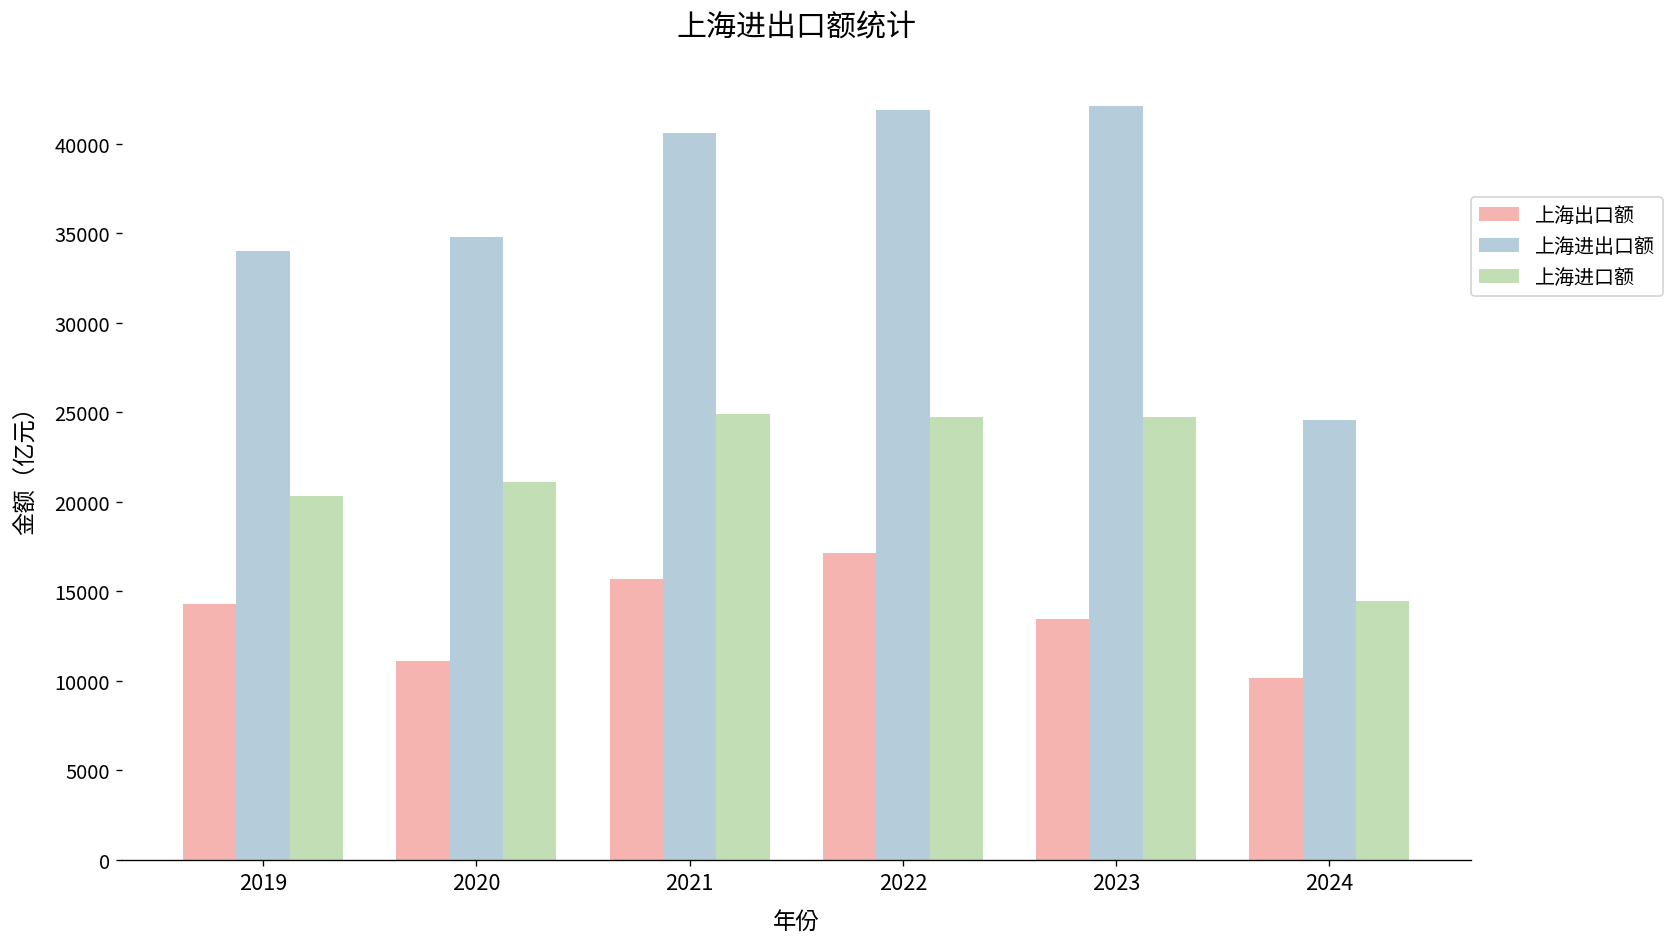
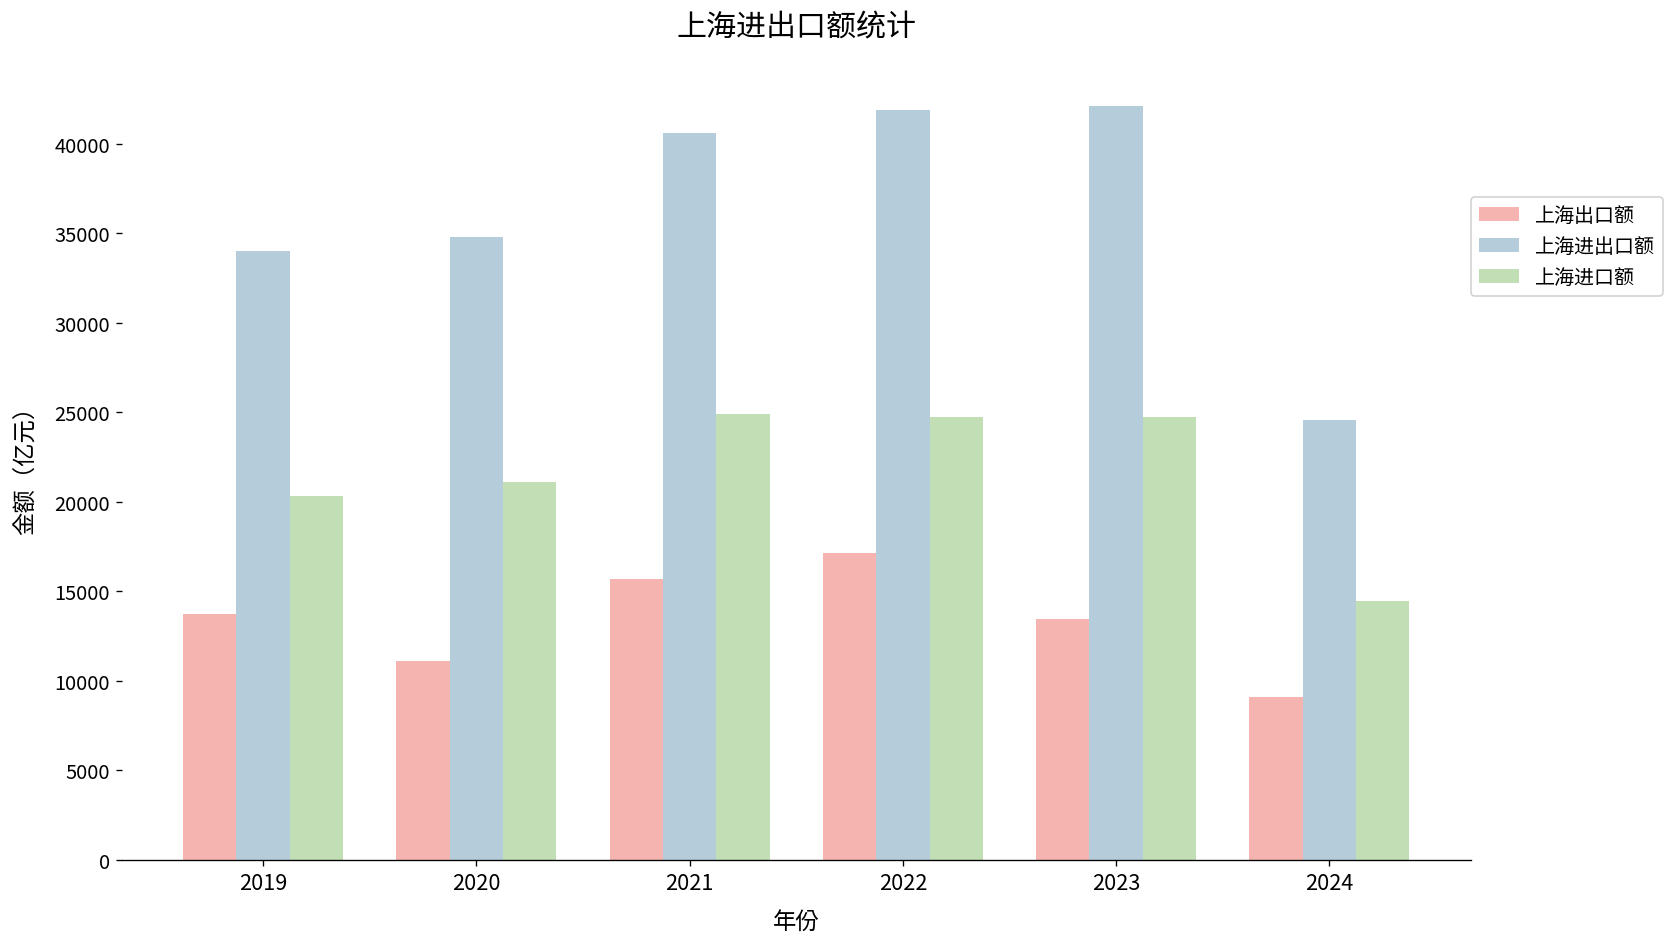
上海出口额, 2019: 14300 -> 13700
上海出口额, 2024: 10100 -> 9100
